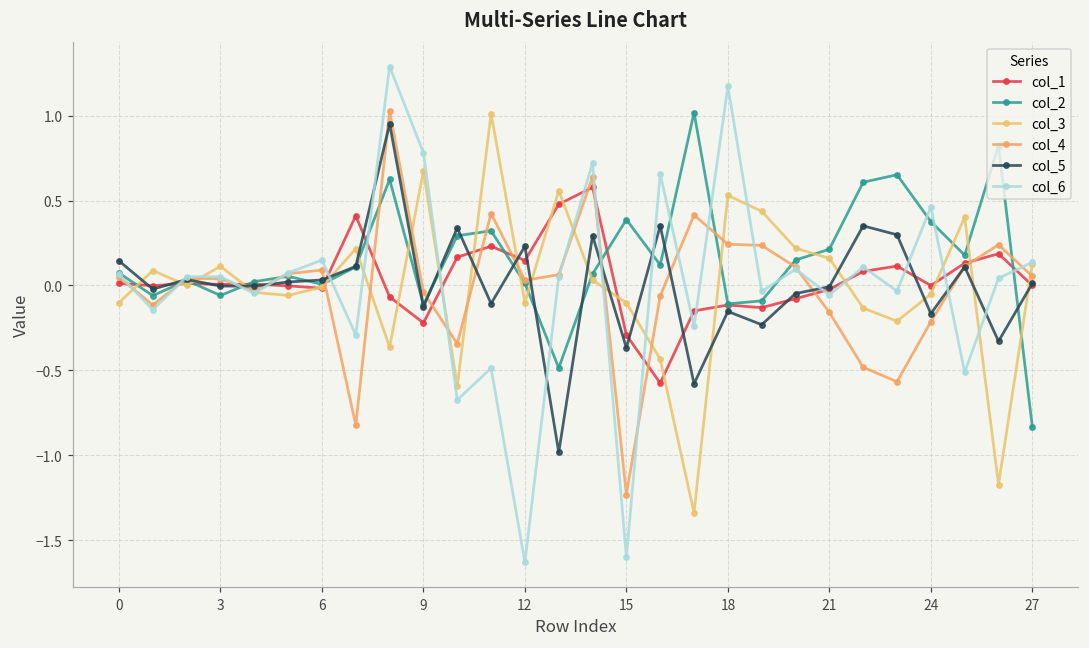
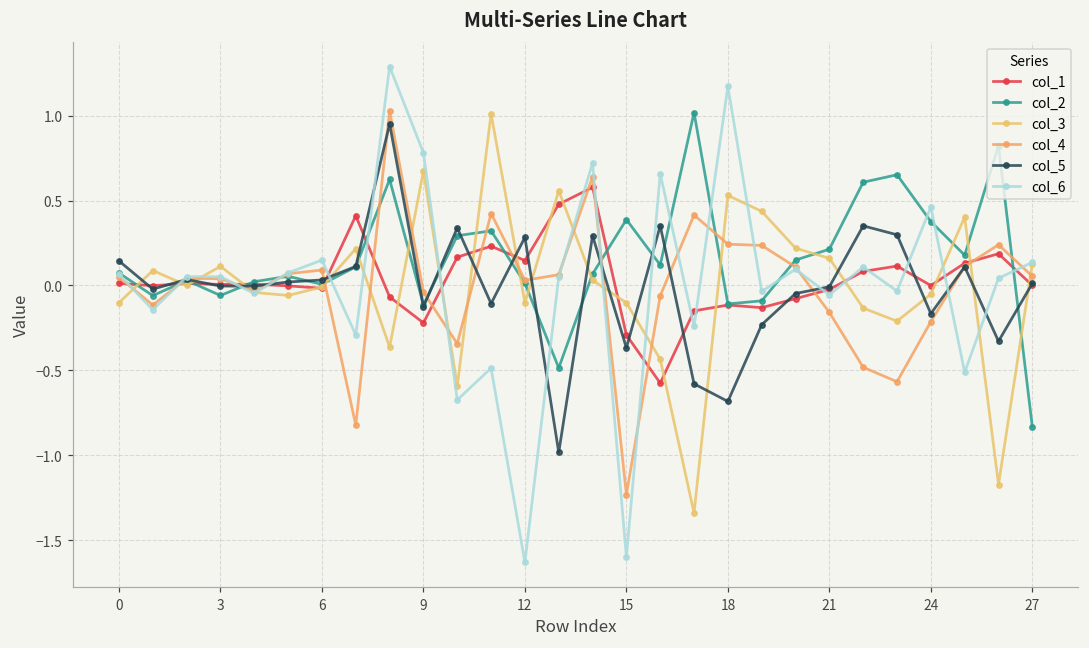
col_5, 12: 0.23 -> 0.28
col_5, 18: -0.15 -> -0.68
